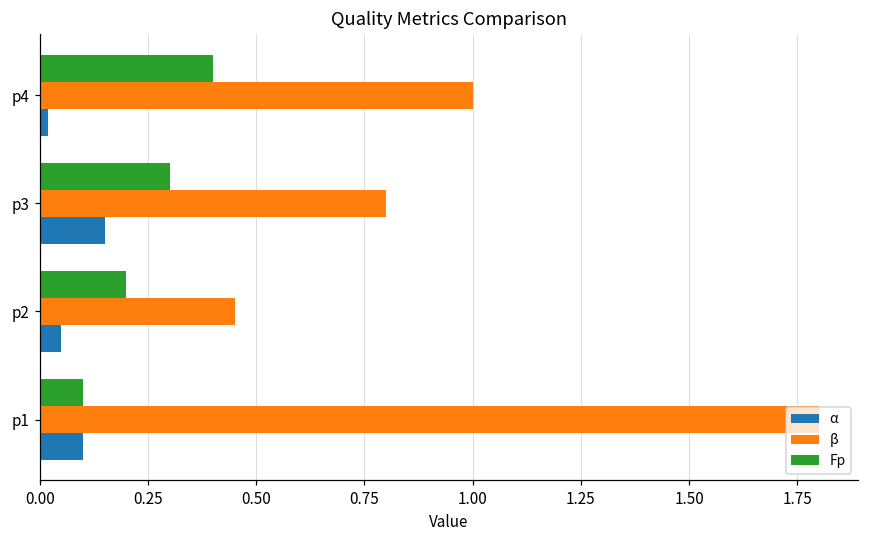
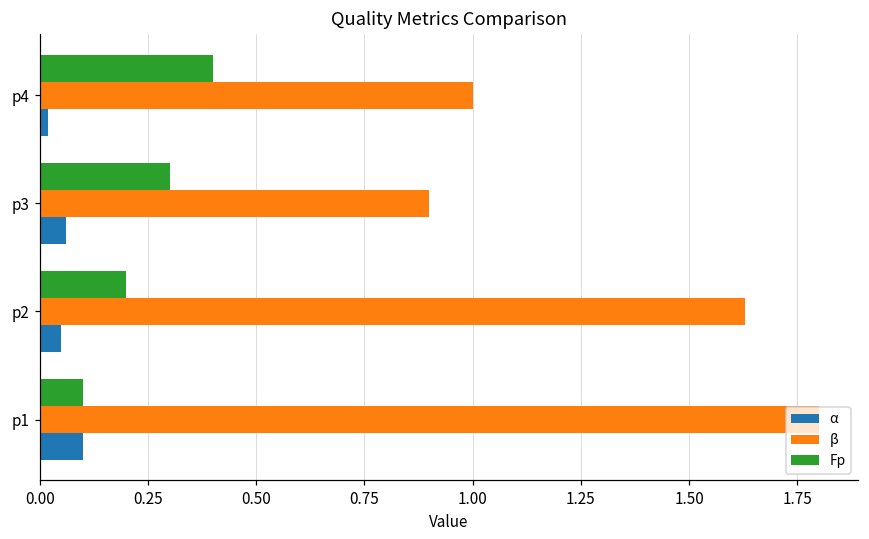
β, p3: 0.8 -> 0.9
α, p3: 0.15 -> 0.06
β, p2: 0.45 -> 1.63
